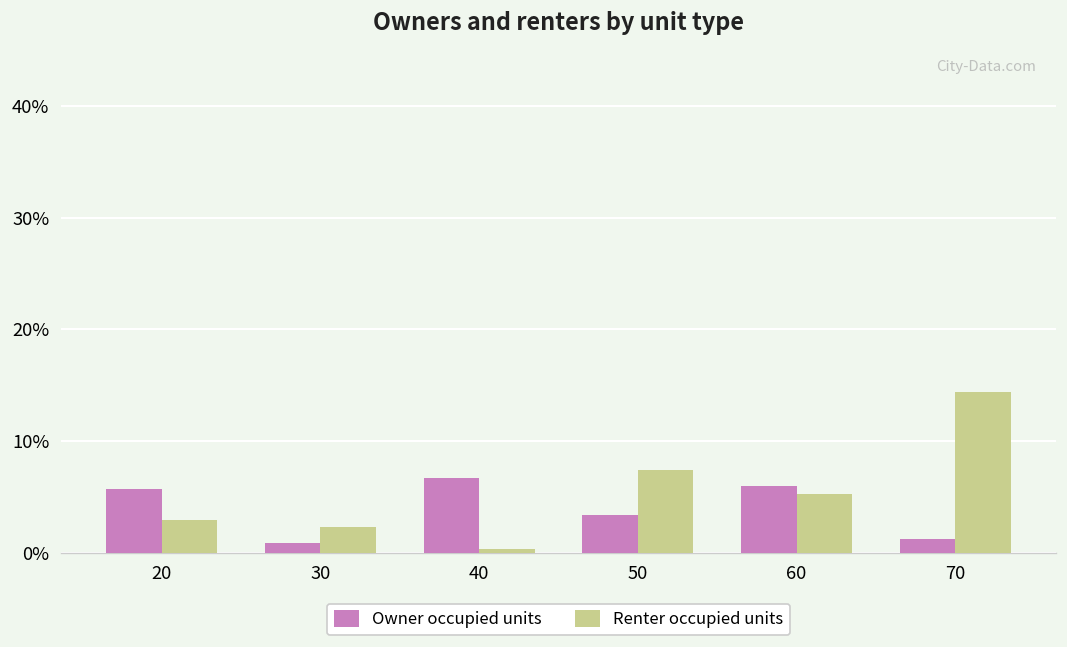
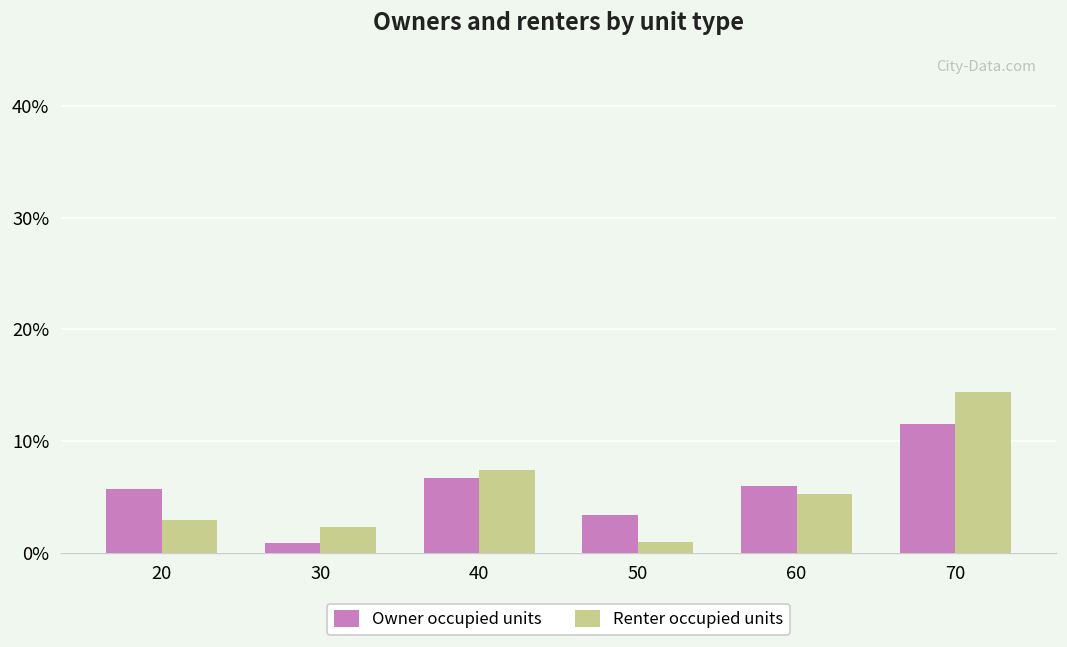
Renter occupied units, 40: 0% -> 7%
Renter occupied units, 50: 7% -> 1%
Owner occupied units, 70: 1% -> 12%
